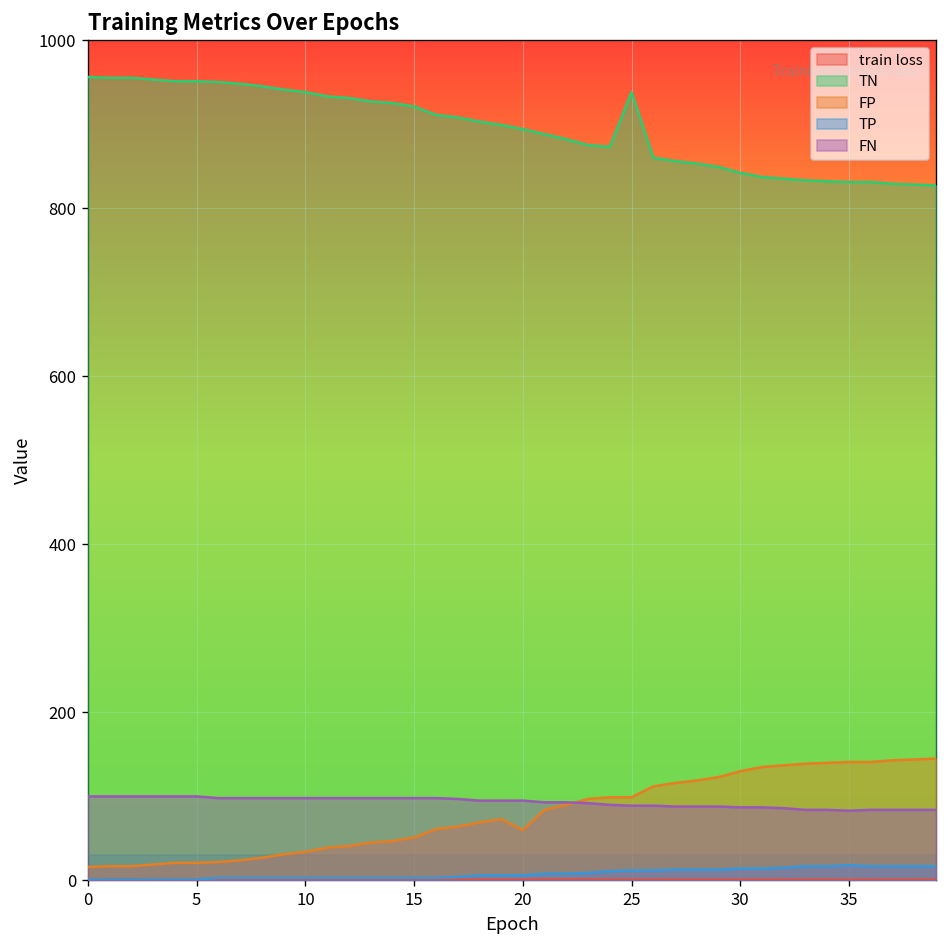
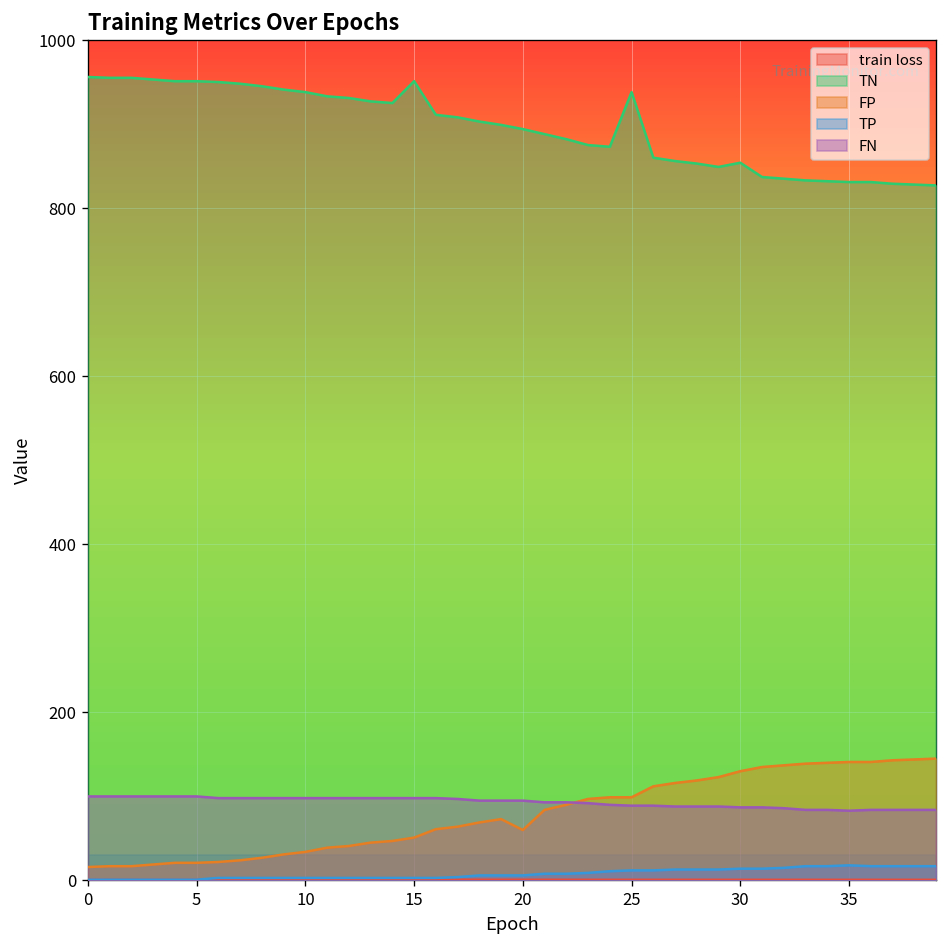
TN, 15: 920 -> 950
TN, 30: 840 -> 850
